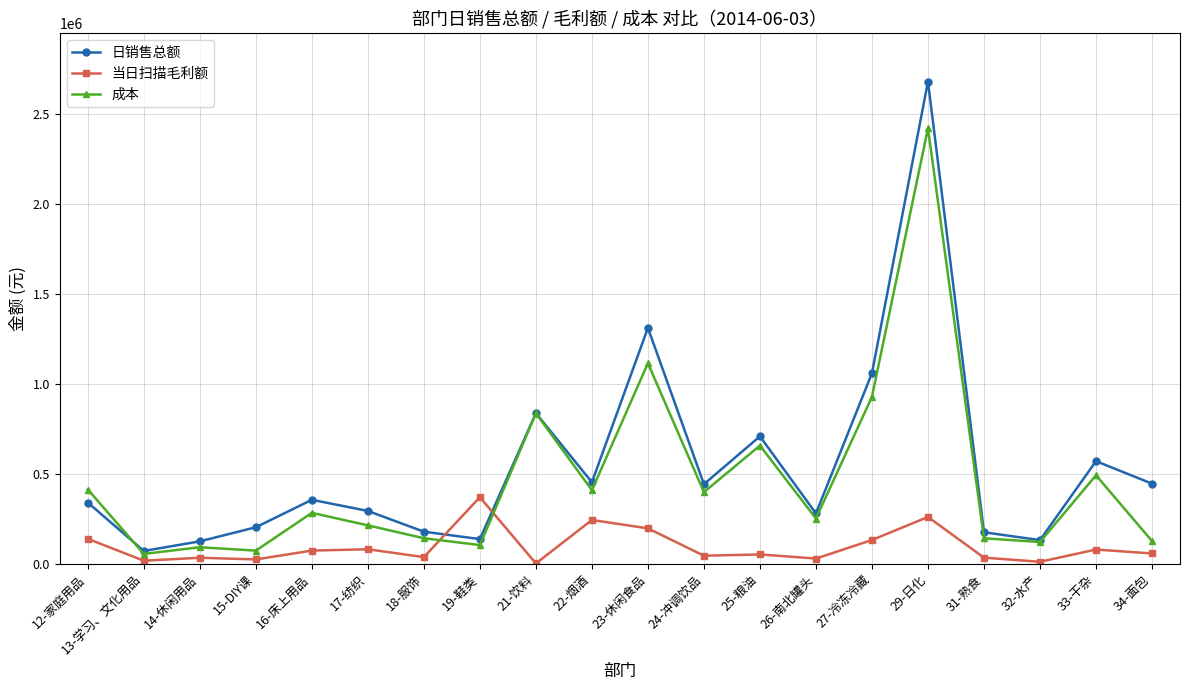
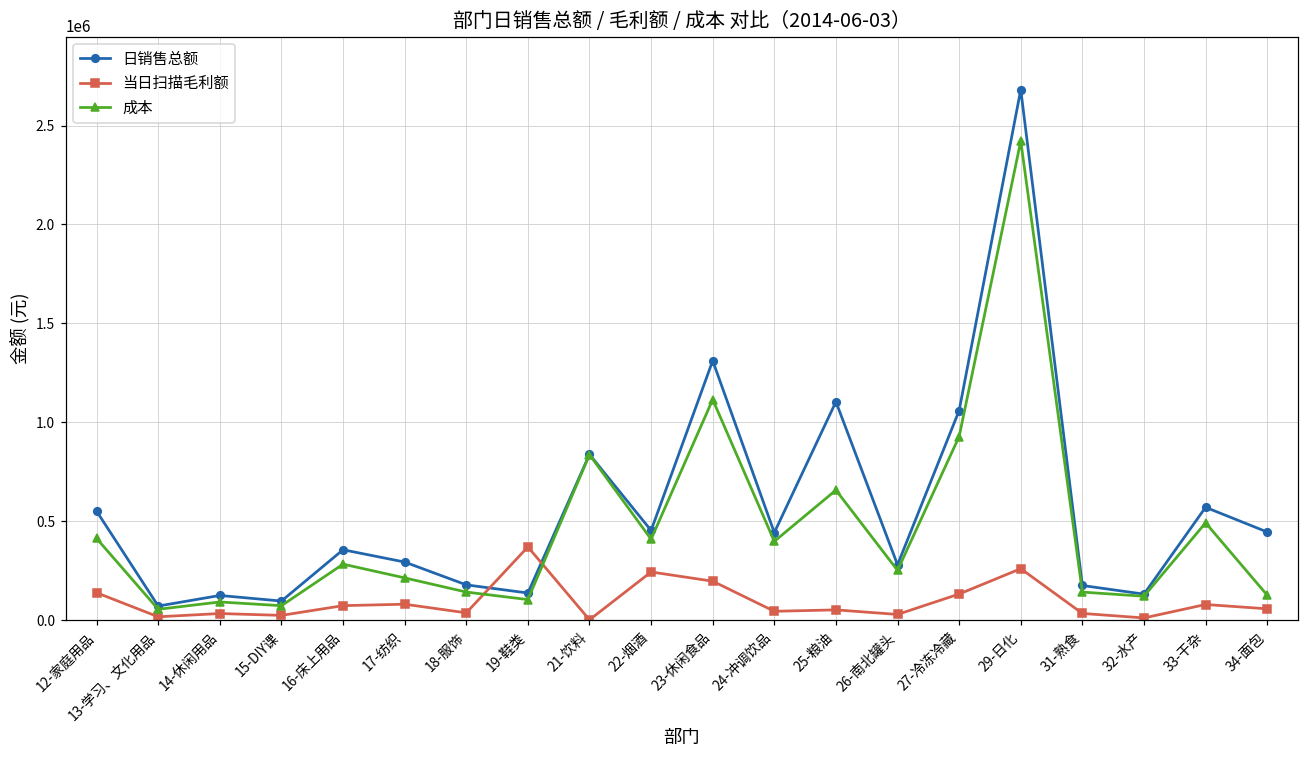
日销售总额, 12-家庭用品: 340000 -> 550000
日销售总额, 15-DIY课: 200000 -> 100000
日销售总额, 25-粮油: 710000 -> 1100000
